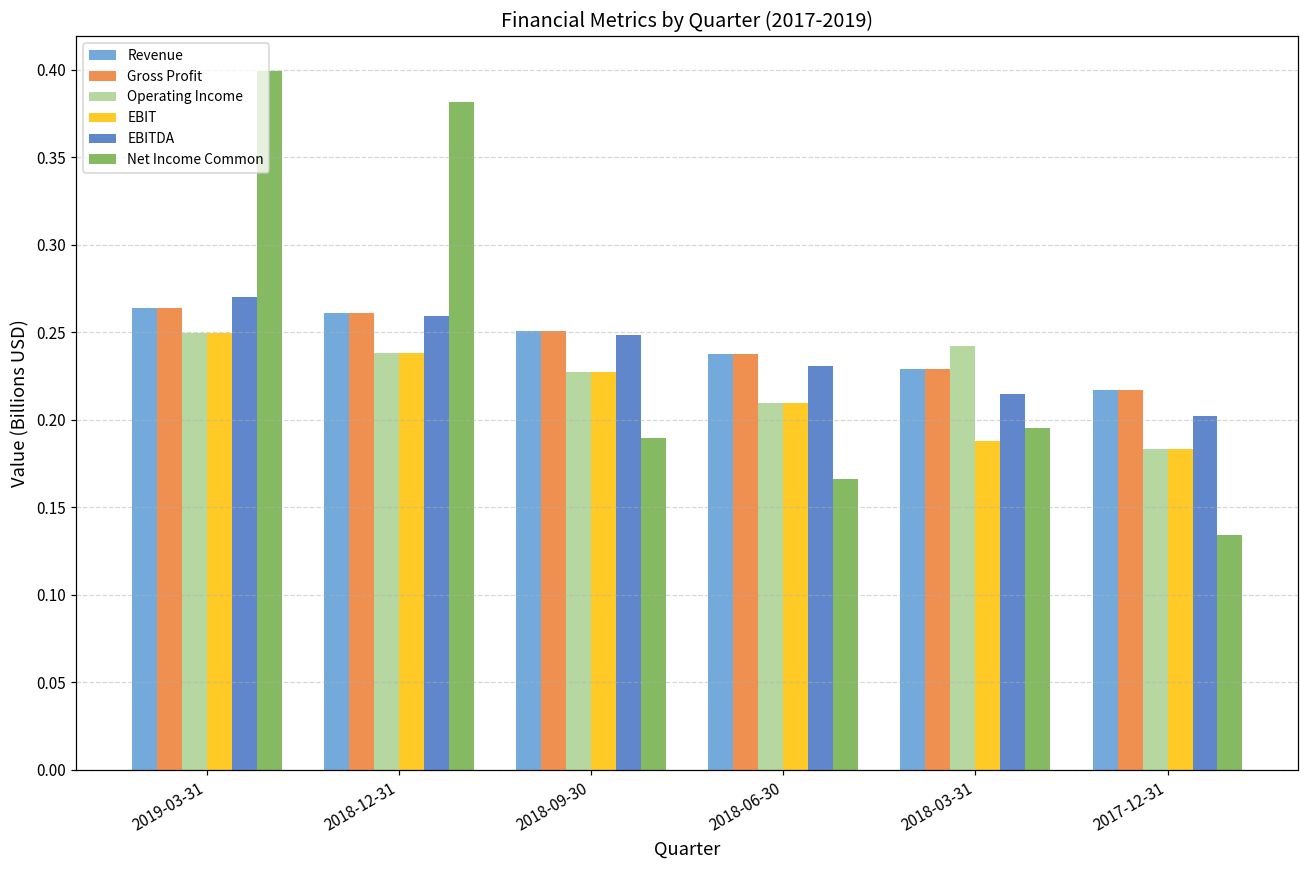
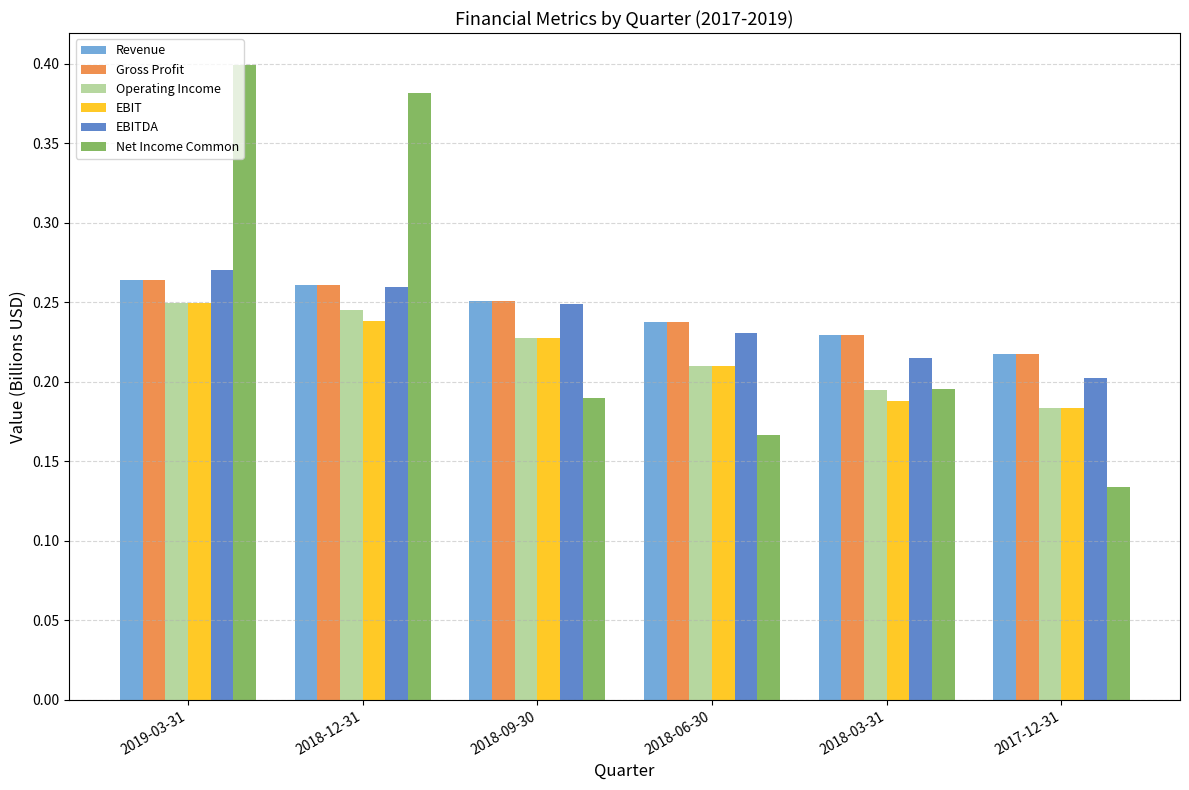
Operating Income, 2018-12-31: 0.238 -> 0.245
Operating Income, 2018-03-31: 0.242 -> 0.195
